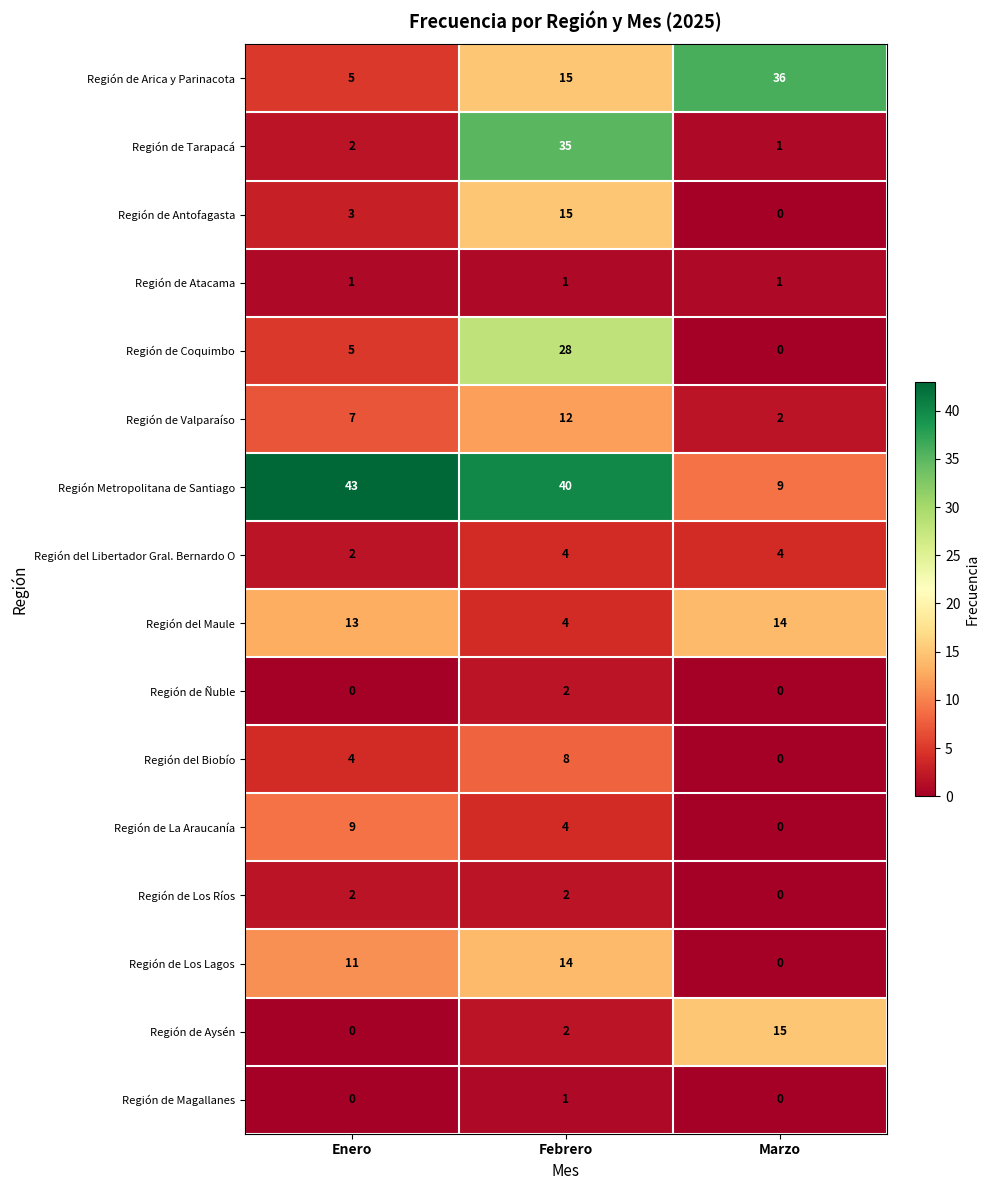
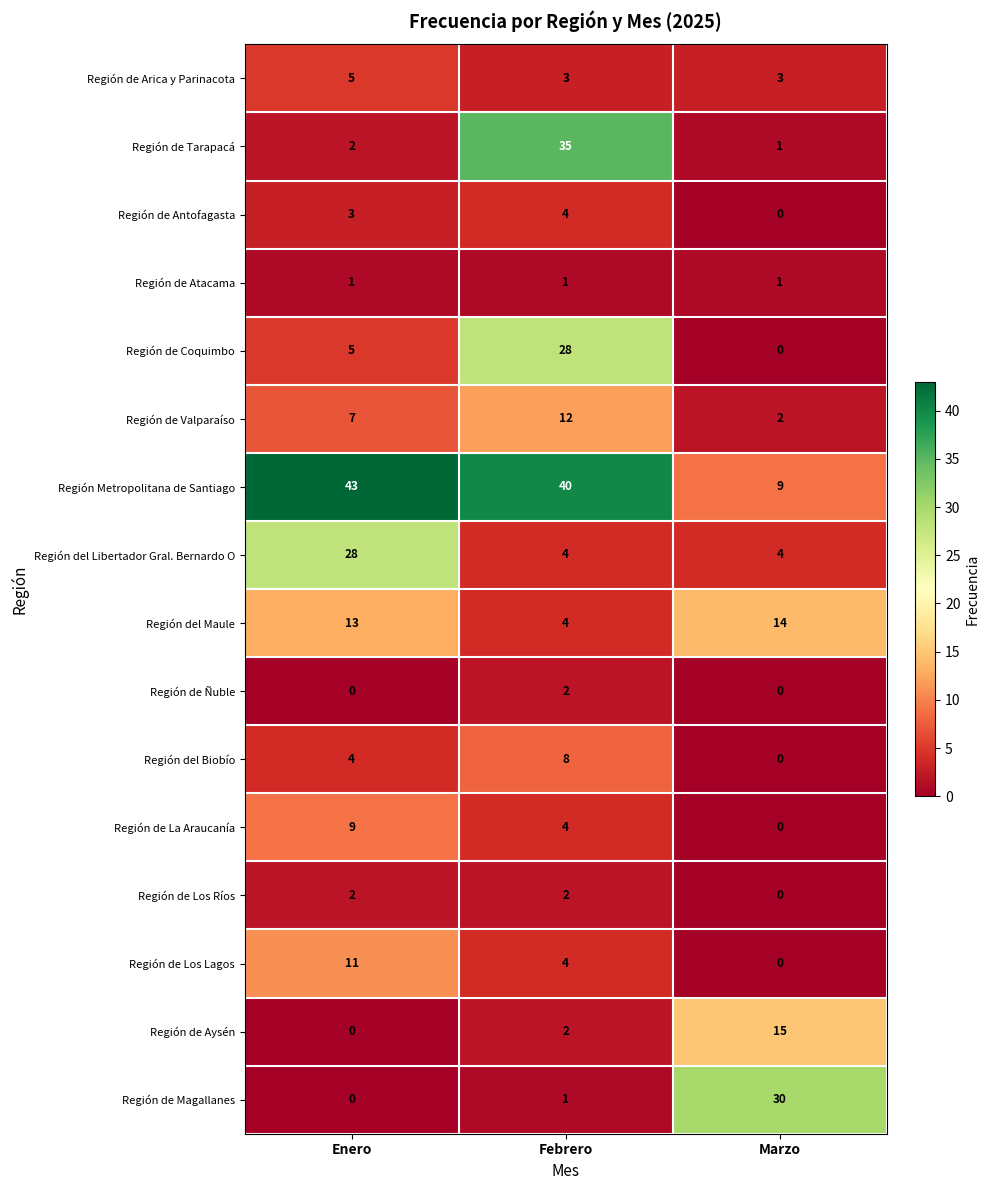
Región de Arica y Parinacota, Febrero: 15 -> 3
Región de Arica y Parinacota, Marzo: 36 -> 3
Región de Antofagasta, Febrero: 15 -> 4
Región del Libertador Gral. Bernardo O, Enero: 2 -> 28
Región de Los Lagos, Febrero: 14 -> 4
Región de Magallanes, Marzo: 0 -> 30
